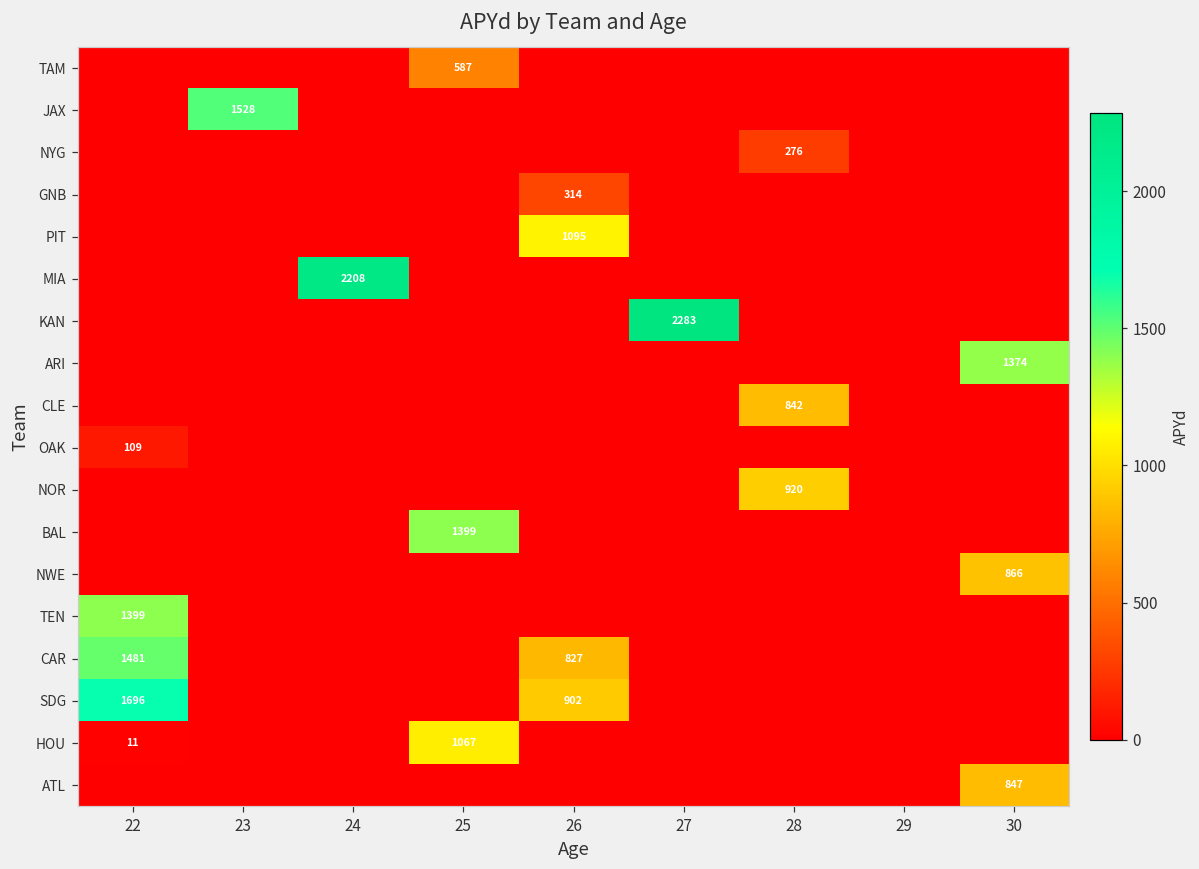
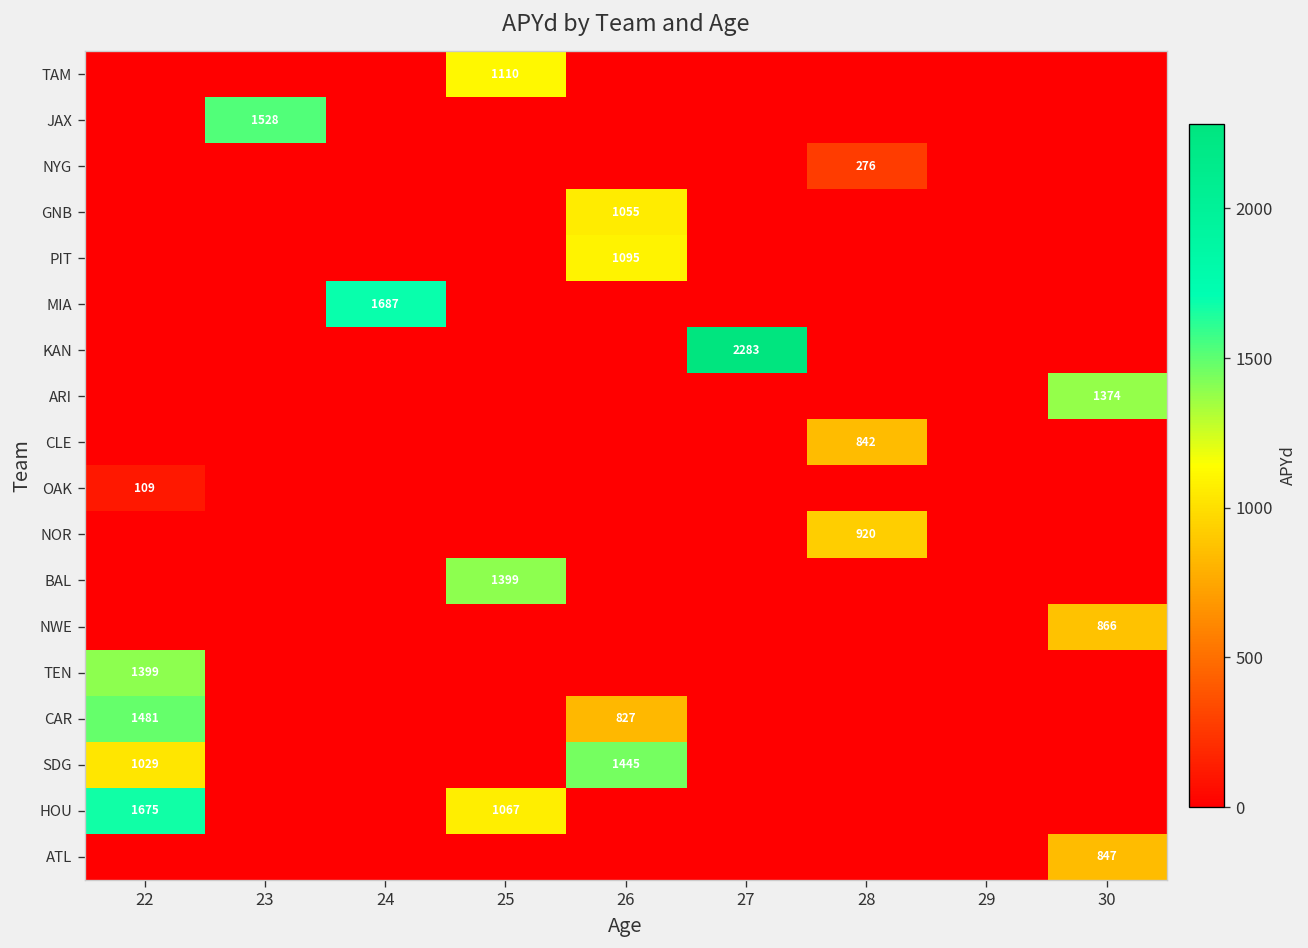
TAM, 25: 587 -> 1110
GNB, 26: 314 -> 1055
MIA, 24: 2208 -> 1687
SDG, 22: 1696 -> 1029
SDG, 26: 902 -> 1445
HOU, 22: 11 -> 1675
